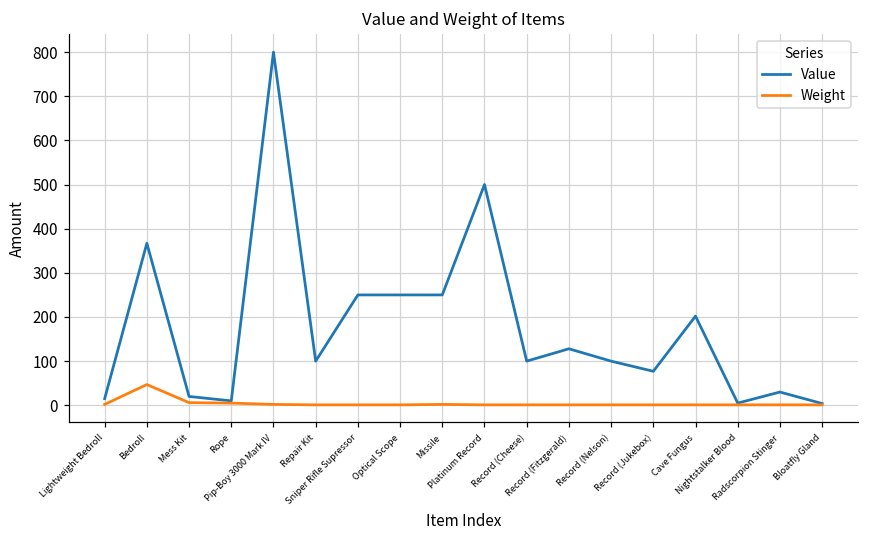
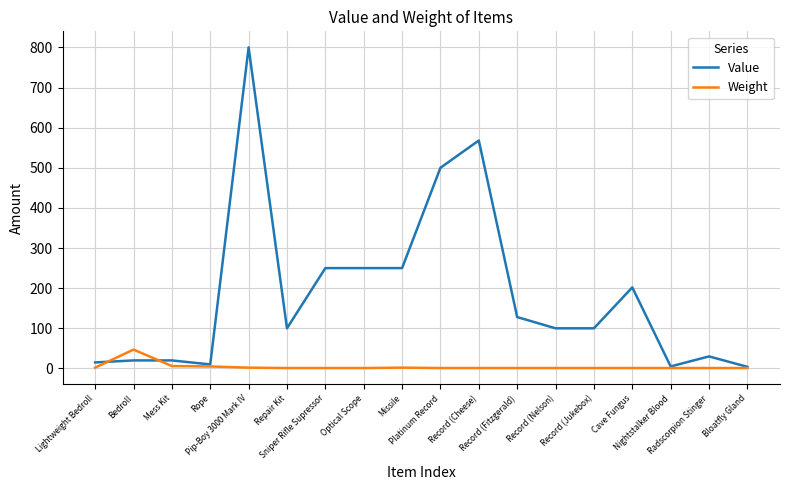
Value, Bedroll: 370 -> 20
Value, Record (Cheese): 100 -> 570
Value, Record (Jukebox): 80 -> 100
